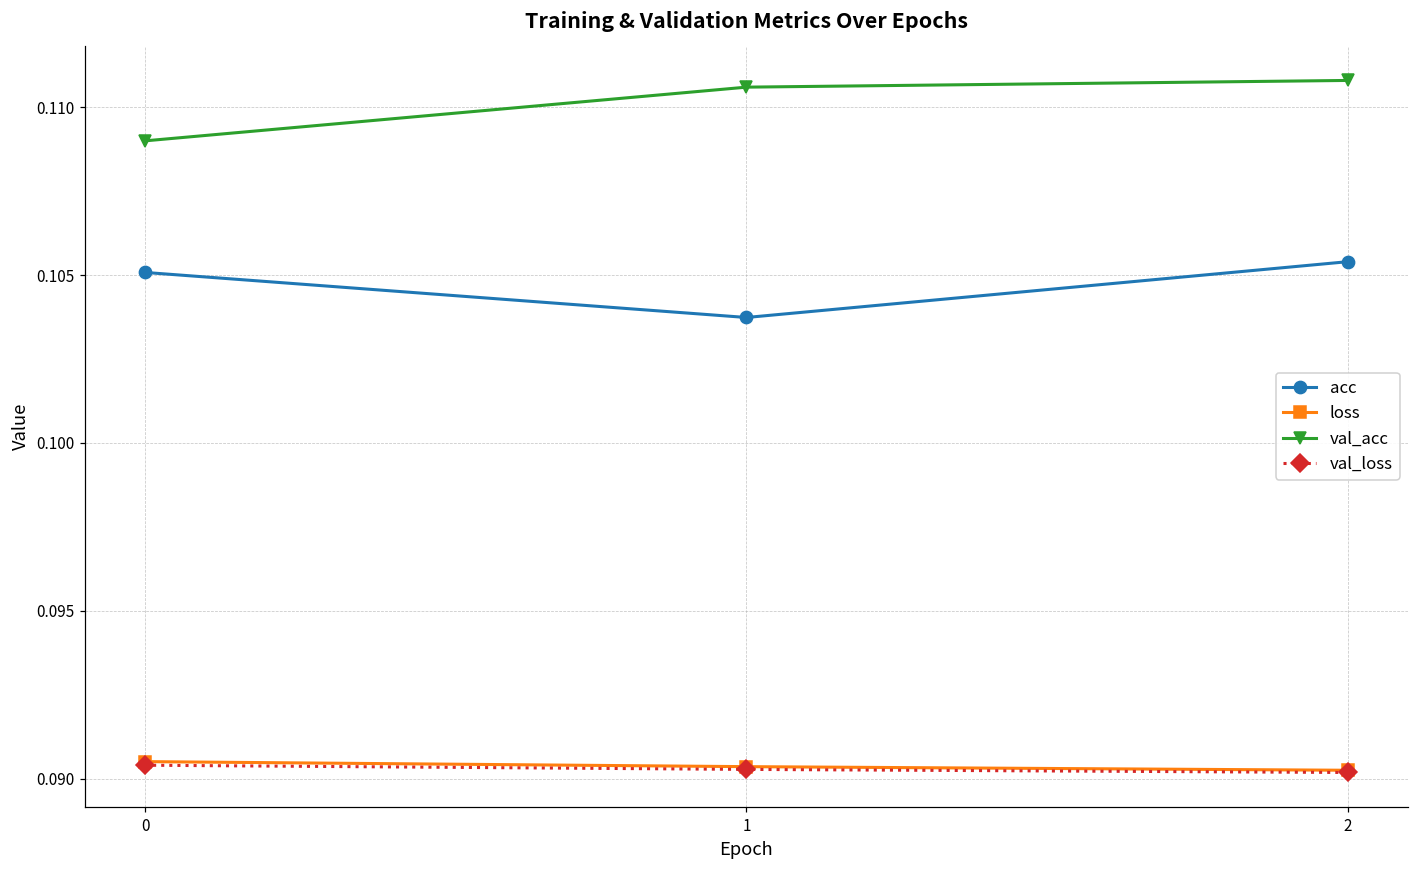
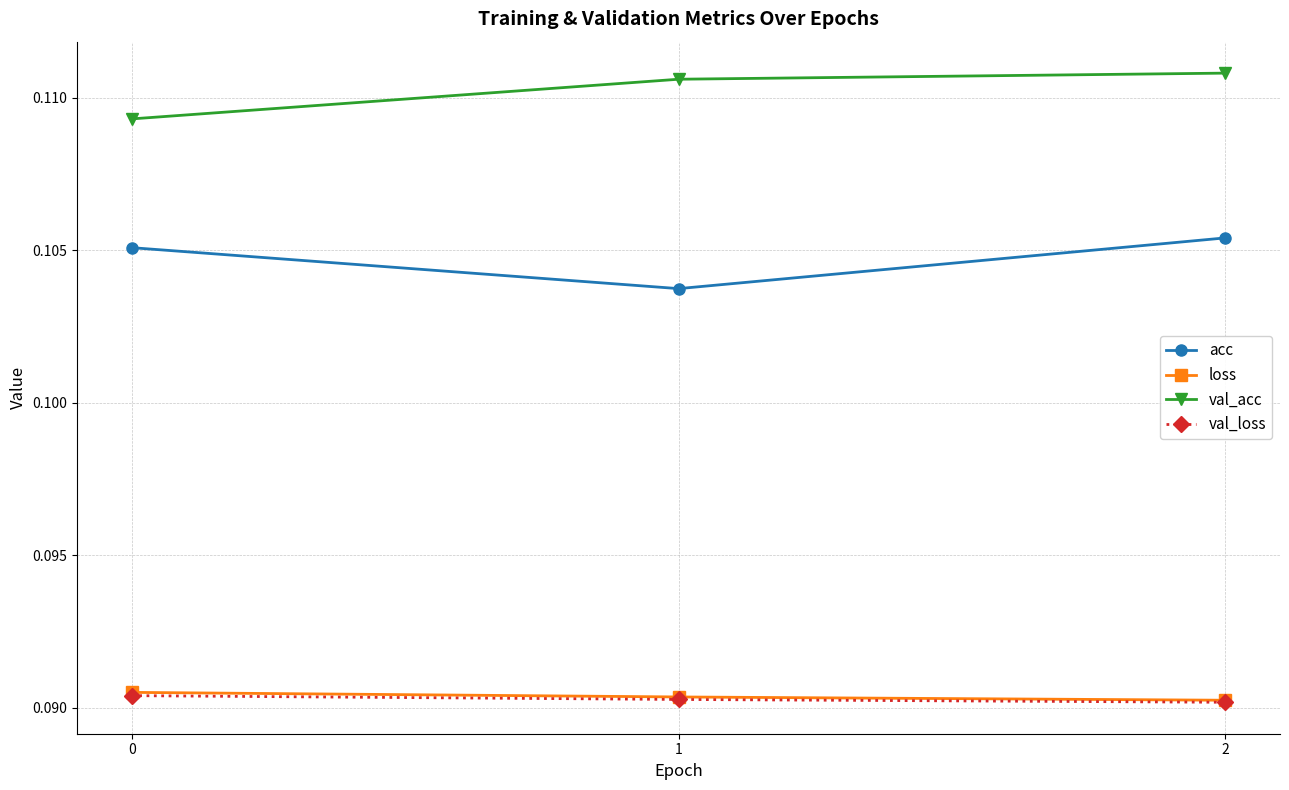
val_acc, 0: 0.1090 -> 0.1093
